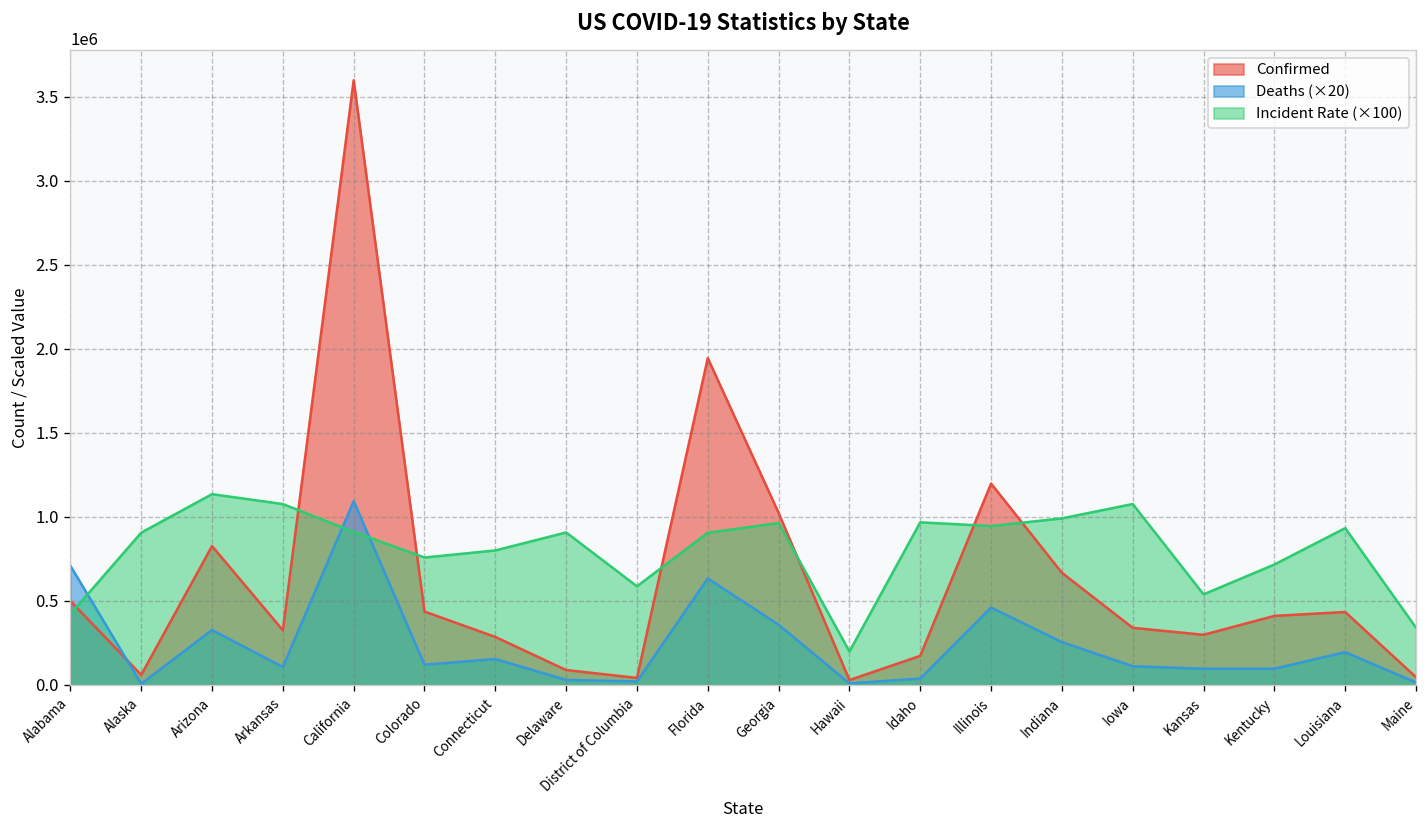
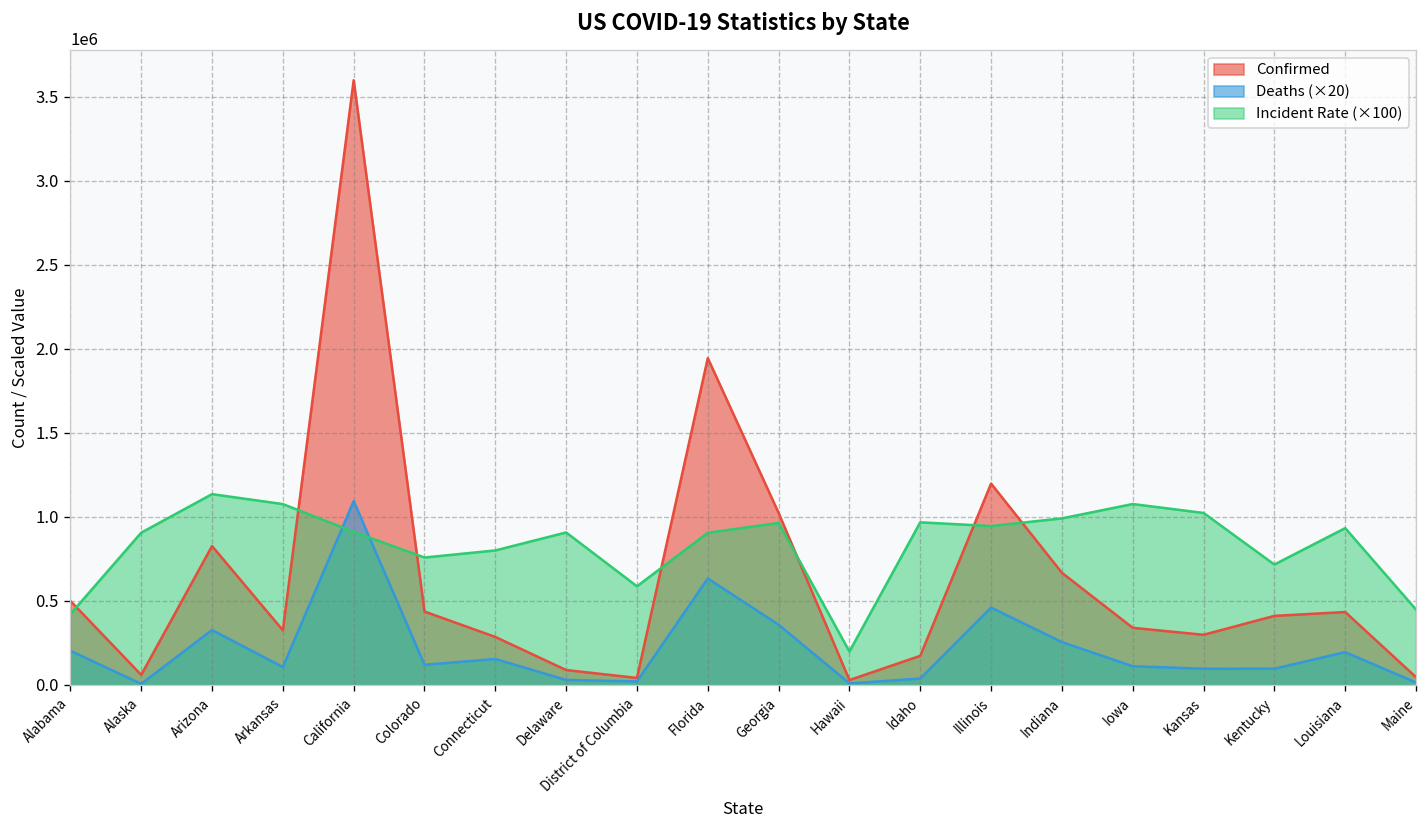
Deaths (×20), Alabama: 710000 -> 200000
Incident Rate (×100), Kansas: 540000 -> 1020000
Incident Rate (×100), Maine: 340000 -> 450000
